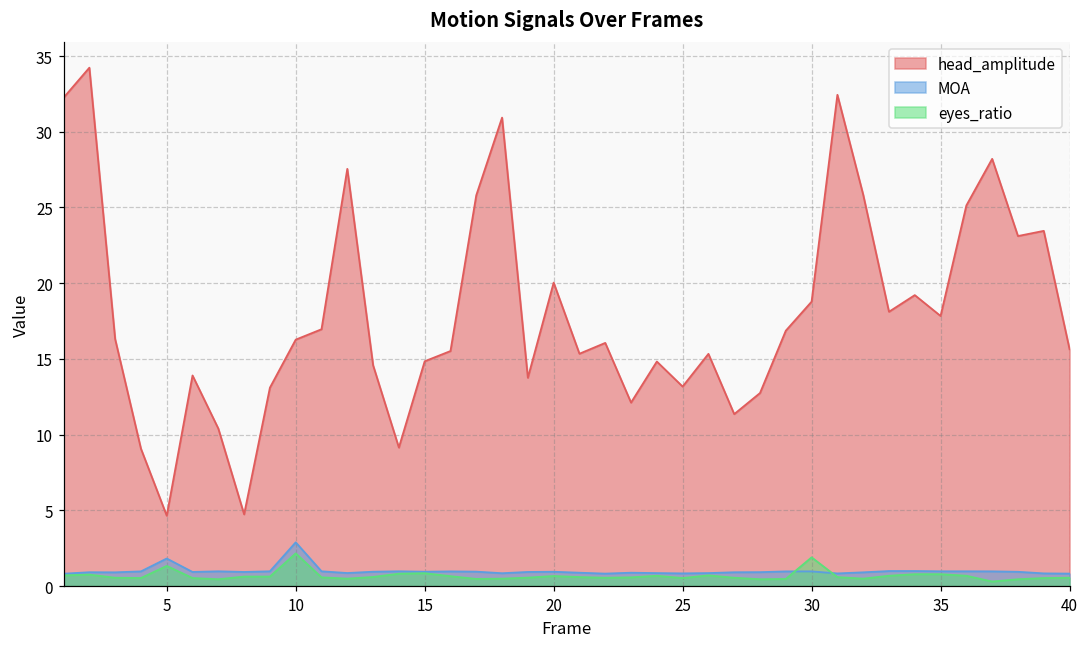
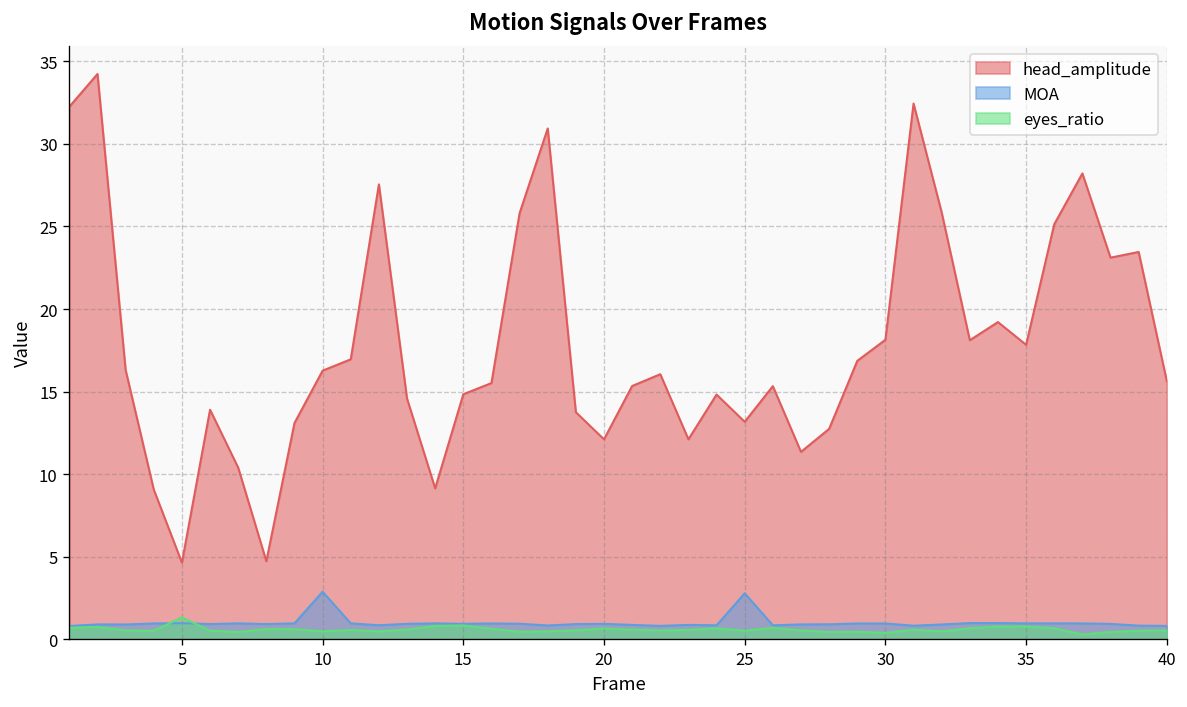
MOA, 5: 1.8 -> 1.0
eyes_ratio, 10: 2.2 -> 0.5
head_amplitude, 20: 20.0 -> 12.1
MOA, 25: 0.8 -> 2.8
head_amplitude, 30: 18.8 -> 18.1
eyes_ratio, 30: 1.9 -> 0.4
